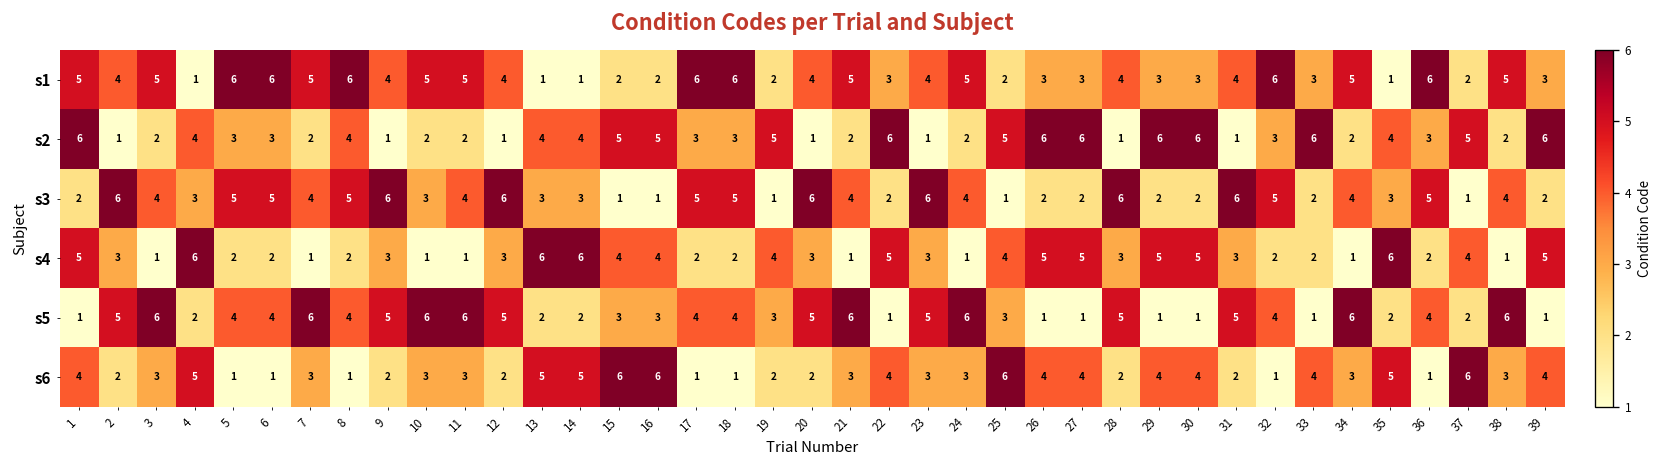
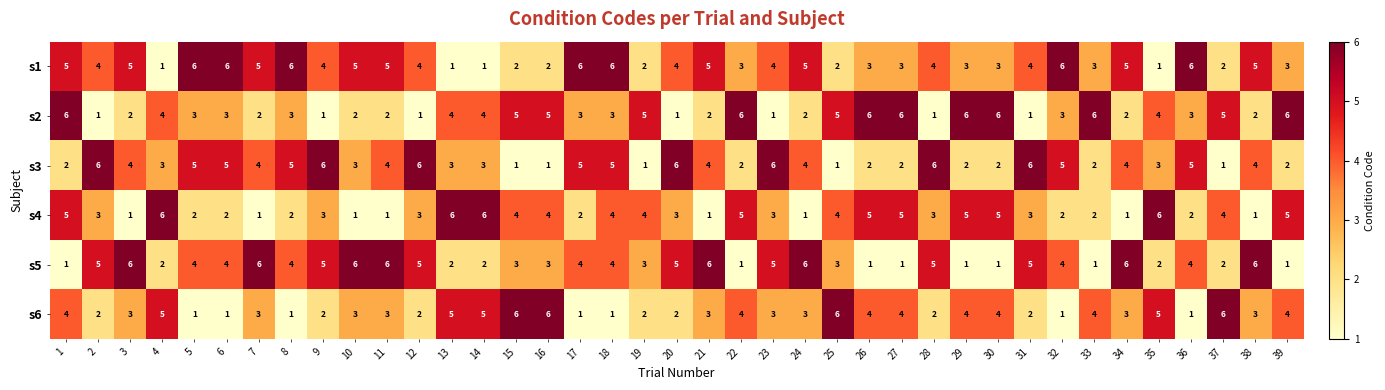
s2, 8: 4 -> 3
s4, 18: 2 -> 4
